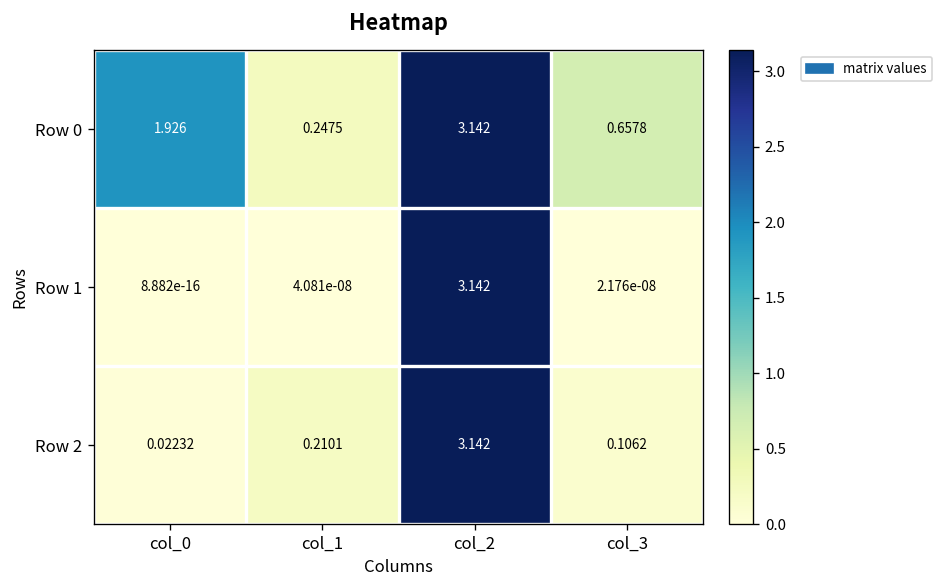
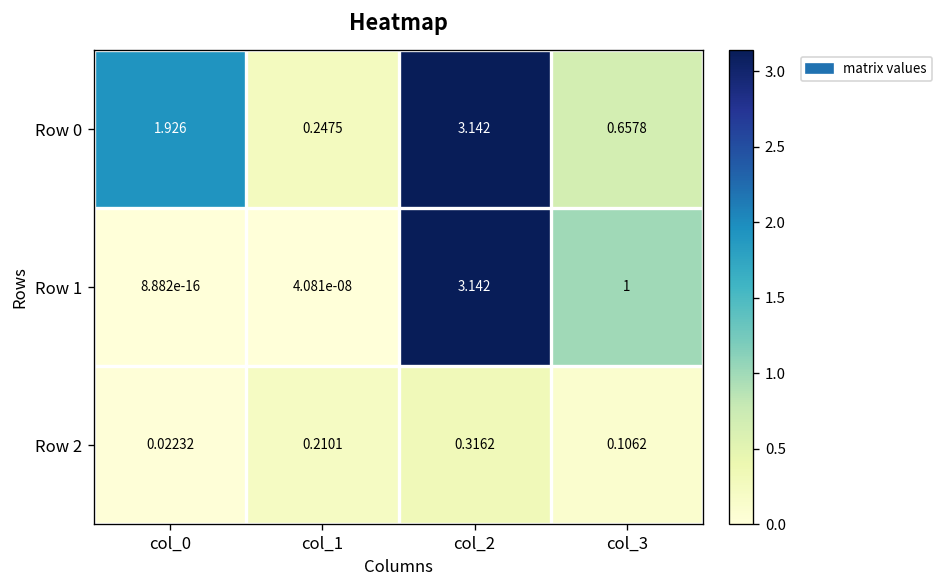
Row 1, col_3: 2.176e-08 -> 1
Row 2, col_2: 3.142 -> 0.3162
